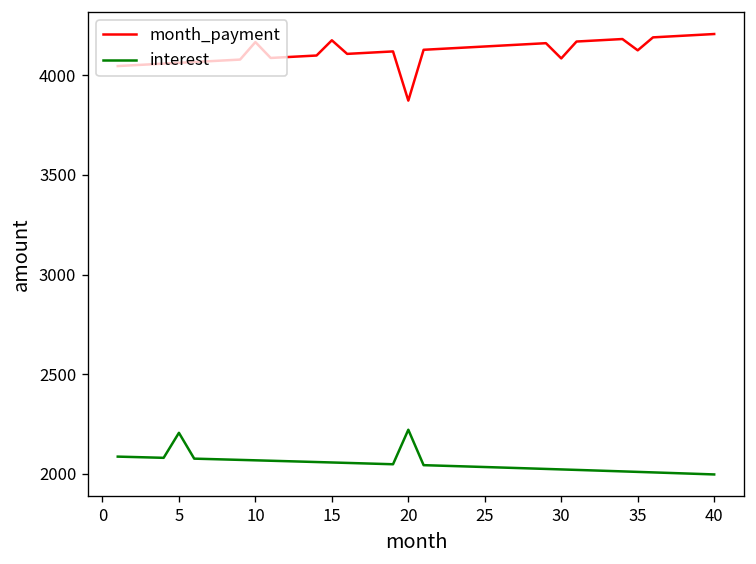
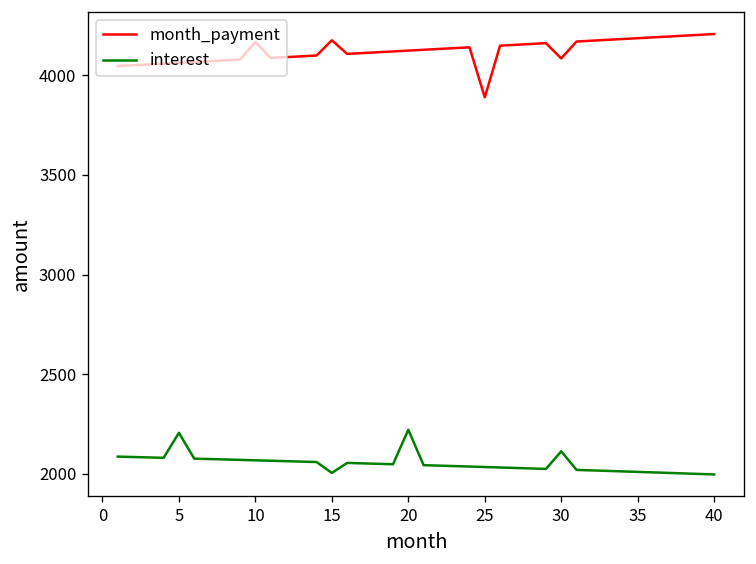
interest, 15: 2060 -> 2000
month_payment, 20: 3870 -> 4120
month_payment, 25: 4150 -> 3890
interest, 30: 2020 -> 2110
month_payment, 35: 4130 -> 4190
